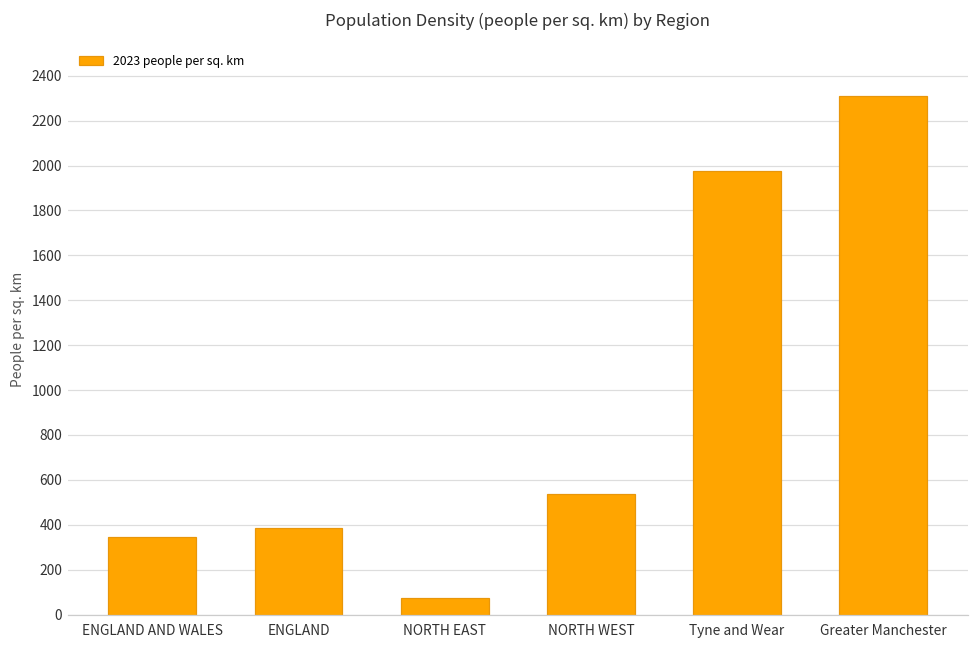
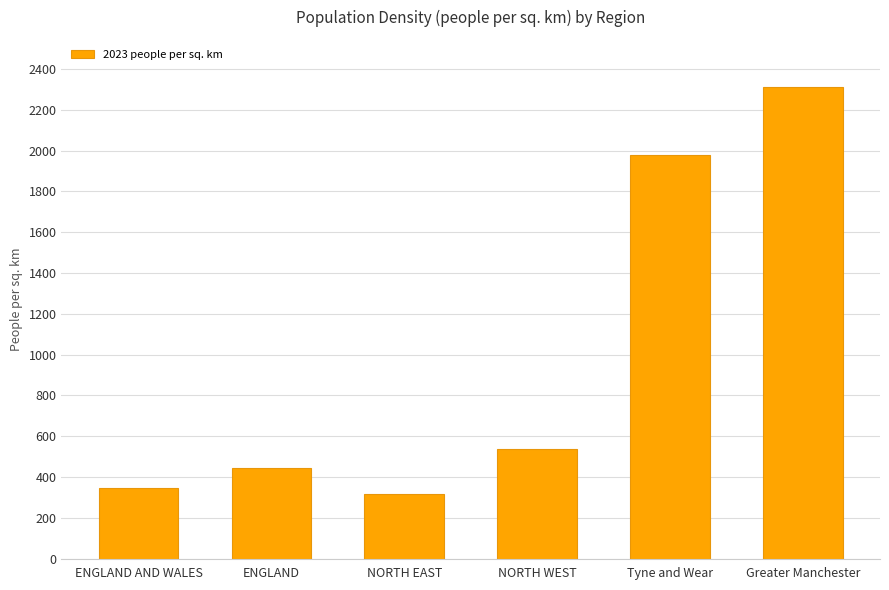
ENGLAND: 390 -> 440
NORTH EAST: 70 -> 320
